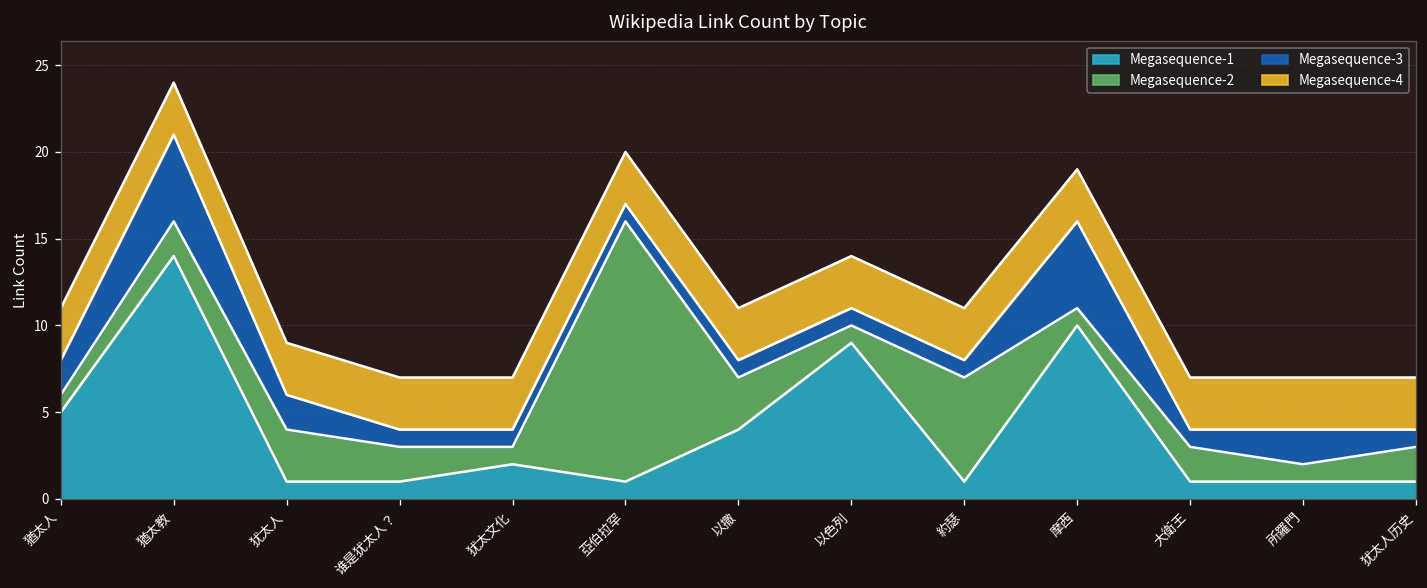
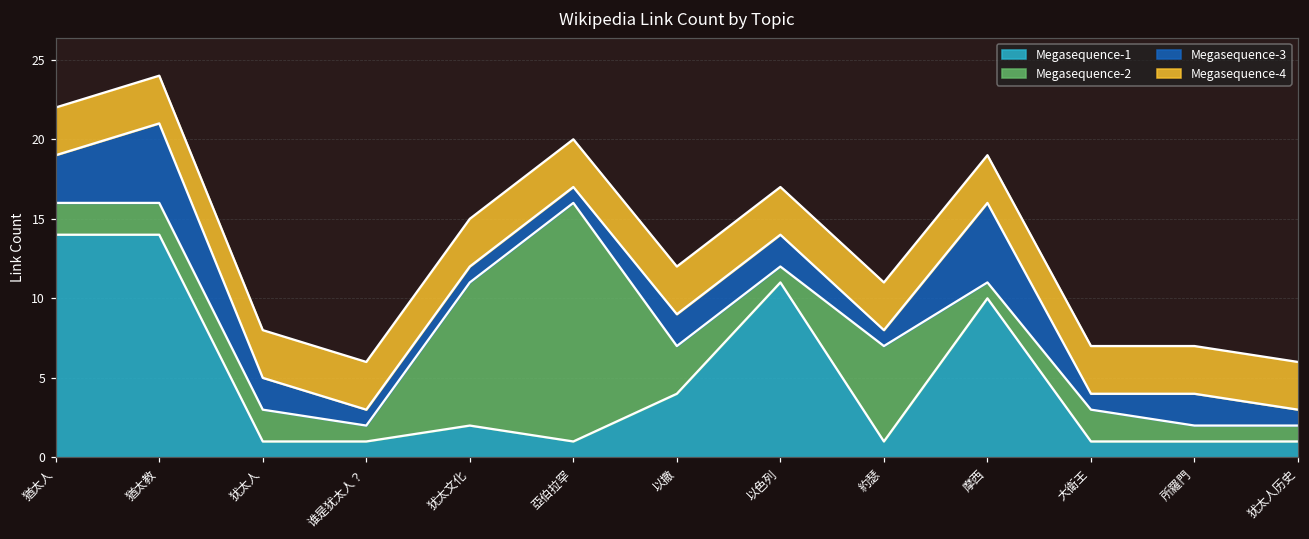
Megasequence-1, 猶太人: 5 -> 14
Megasequence-2, 猶太人: 1 -> 2
Megasequence-3, 猶太人: 2 -> 3
Megasequence-2, 犹太人: 3 -> 2
Megasequence-2, 谁是犹太人？: 2 -> 1
Megasequence-2, 犹太文化: 1 -> 9
Megasequence-3, 以撒: 1 -> 2
Megasequence-1, 以色列: 9 -> 11
Megasequence-3, 以色列: 1 -> 2
Megasequence-2, 犹太人历史: 2 -> 1
